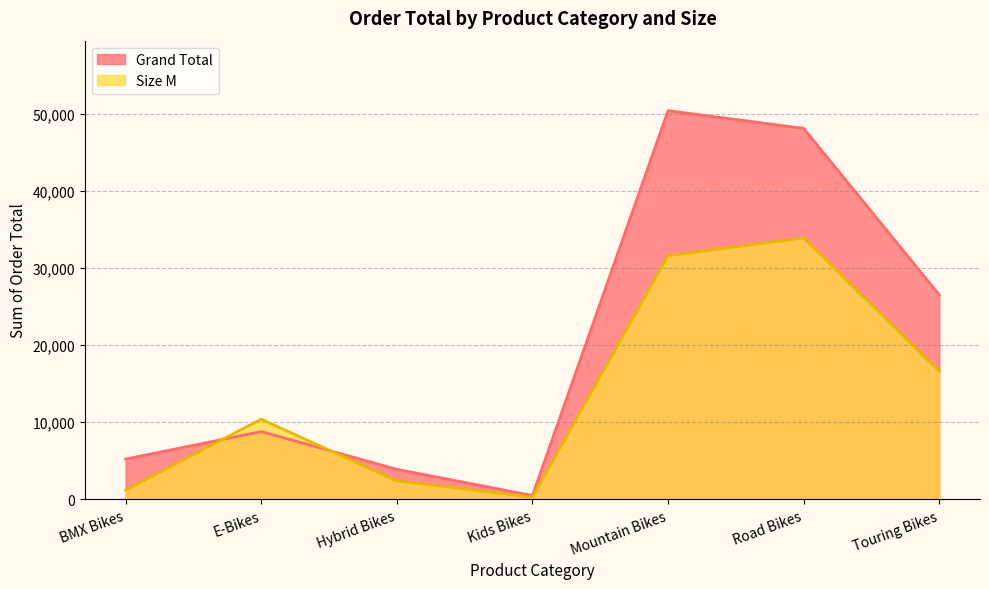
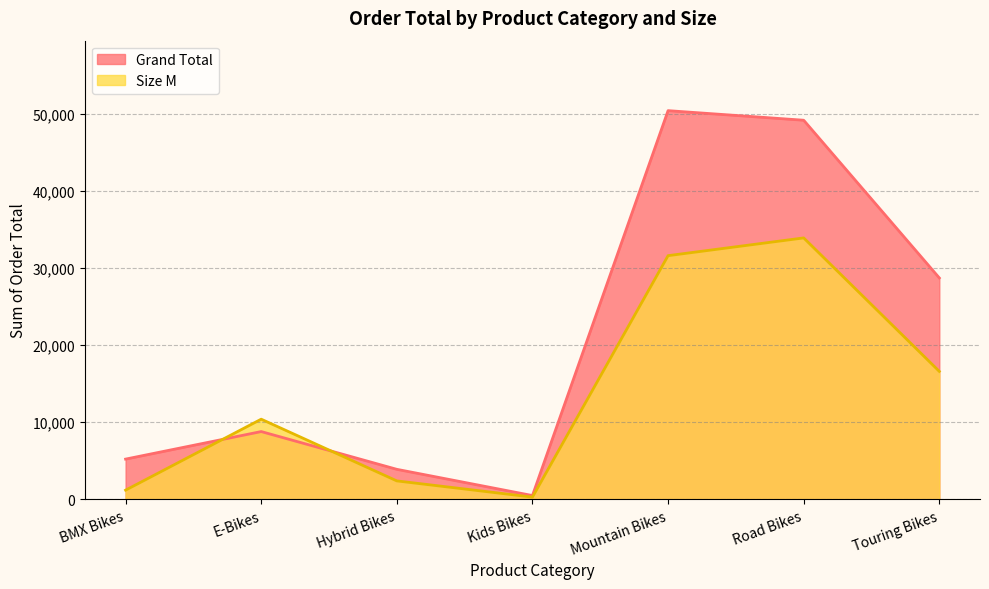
Grand Total, Road Bikes: 48,000 -> 49,000
Grand Total, Touring Bikes: 27,000 -> 29,000
